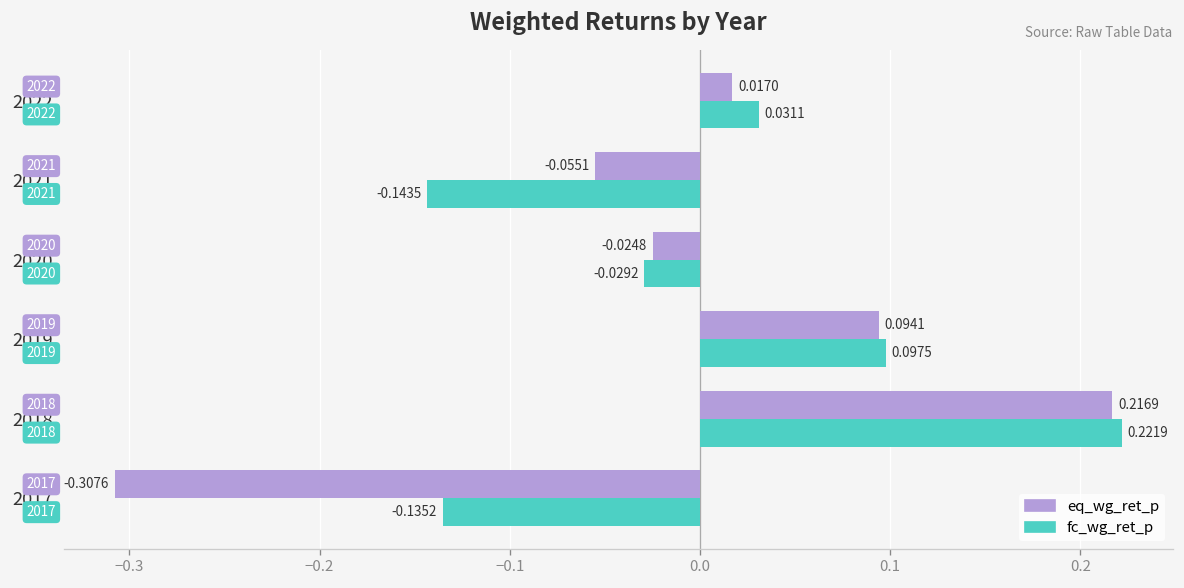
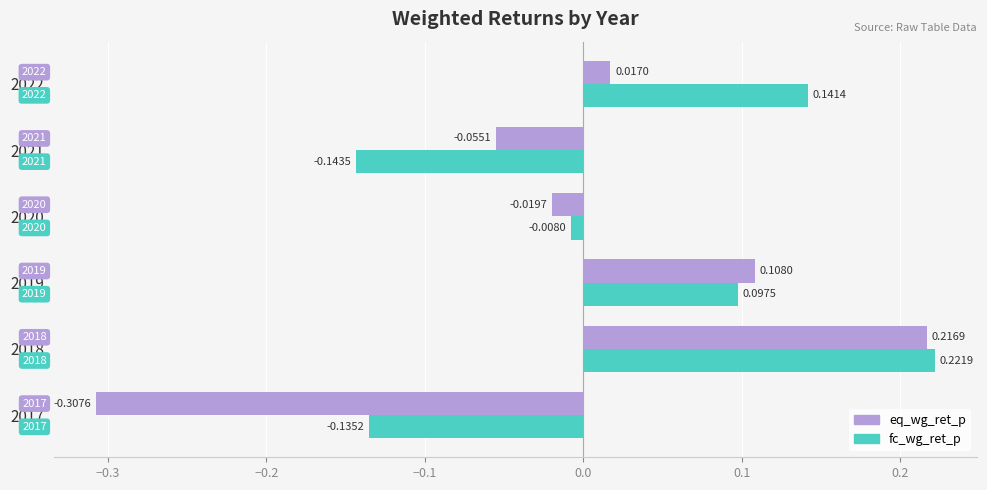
fc_wg_ret_p, 2022: 0.0311 -> 0.1414
eq_wg_ret_p, 2020: -0.0248 -> -0.0197
fc_wg_ret_p, 2020: -0.0292 -> -0.0080
eq_wg_ret_p, 2019: 0.0941 -> 0.1080
